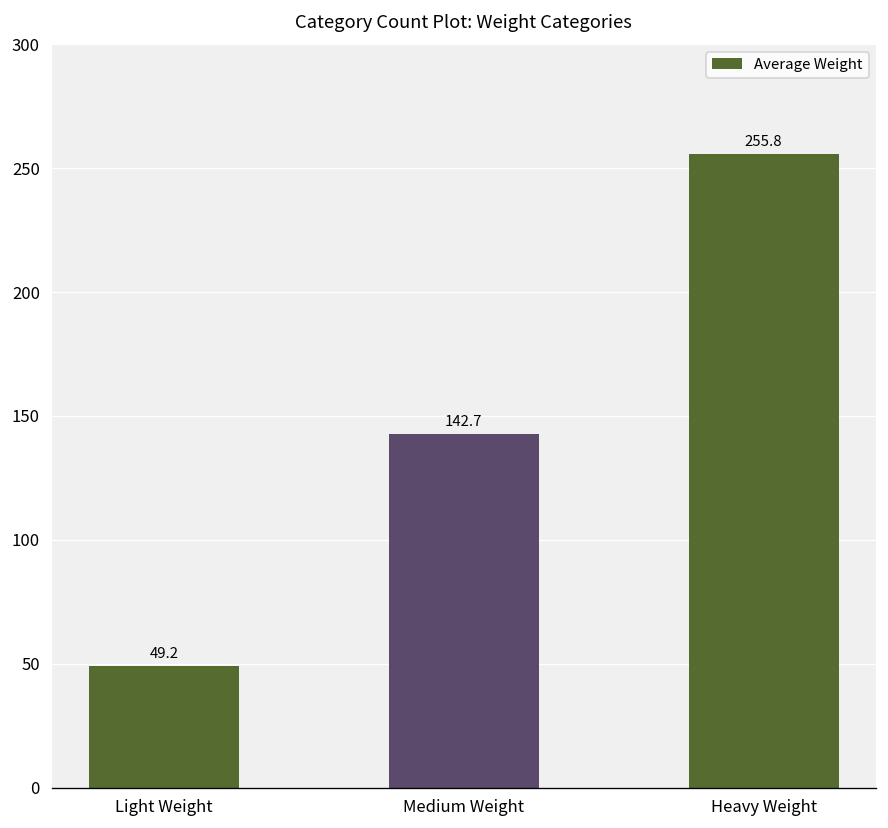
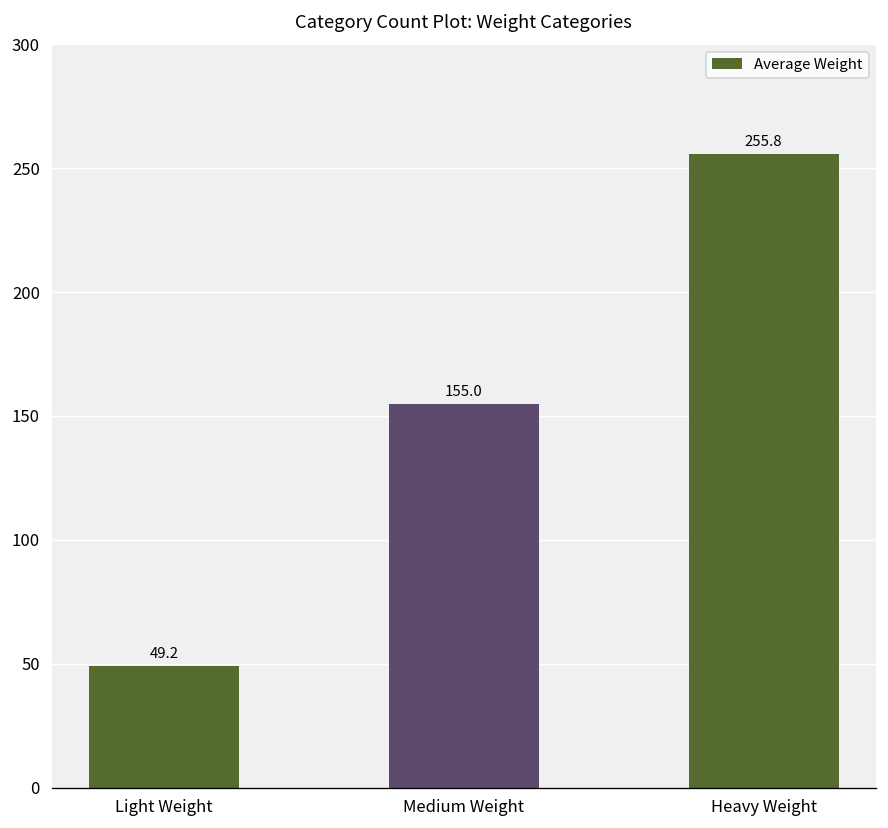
Medium Weight: 142.7 -> 155.0
